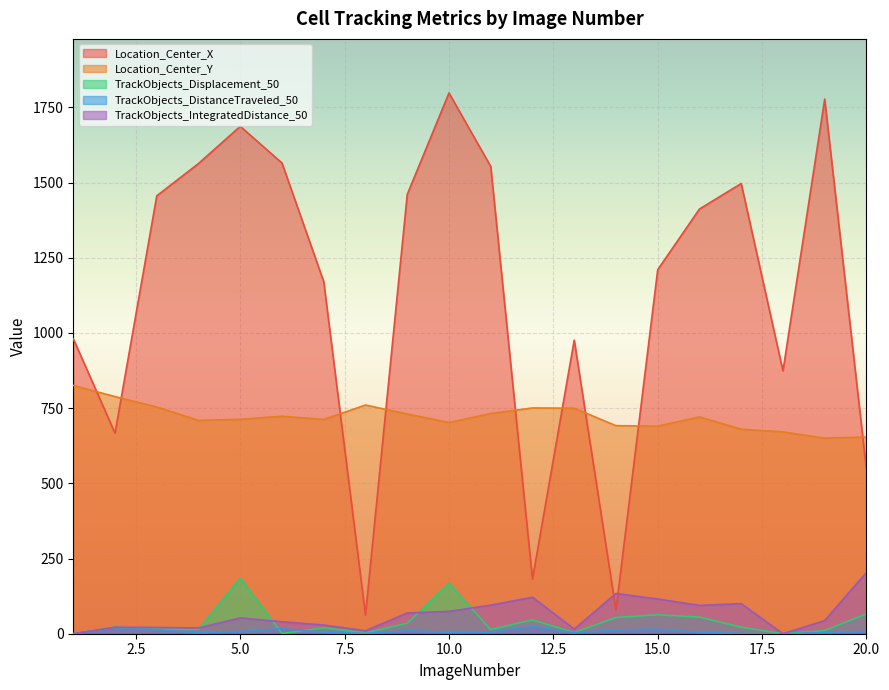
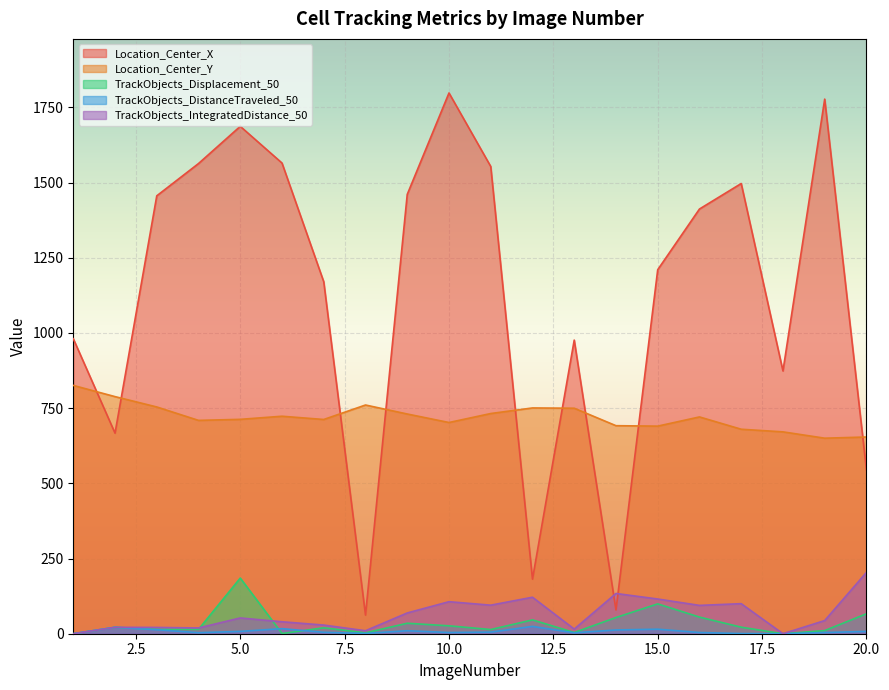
TrackObjects_Displacement_50, 10.0: 170 -> 30
TrackObjects_IntegratedDistance_50, 10.0: 70 -> 110
TrackObjects_Displacement_50, 15.0: 60 -> 100
